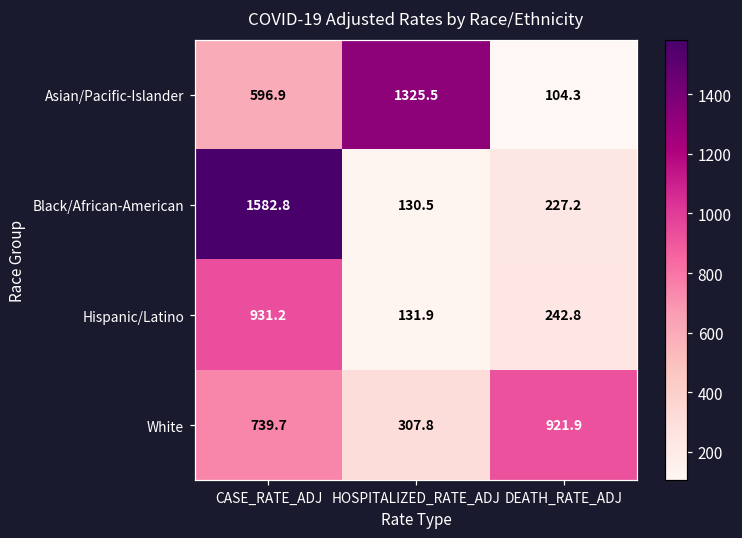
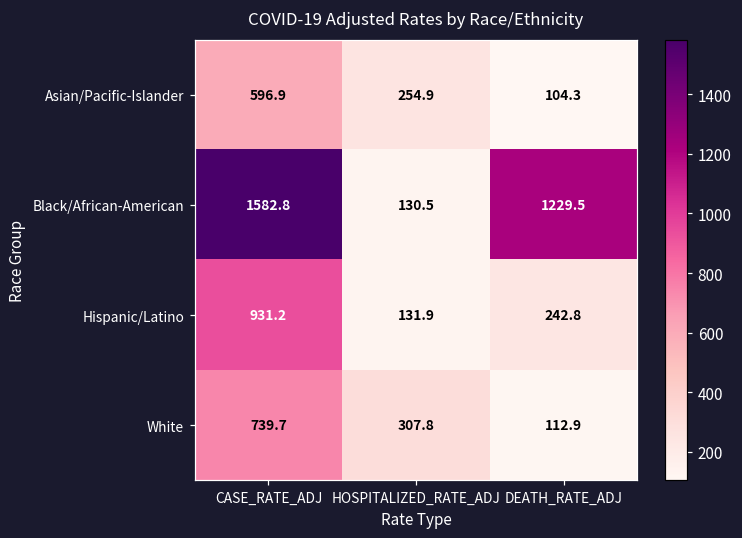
Asian/Pacific-Islander, HOSPITALIZED_RATE_ADJ: 1325.5 -> 254.9
Black/African-American, DEATH_RATE_ADJ: 227.2 -> 1229.5
White, DEATH_RATE_ADJ: 921.9 -> 112.9
